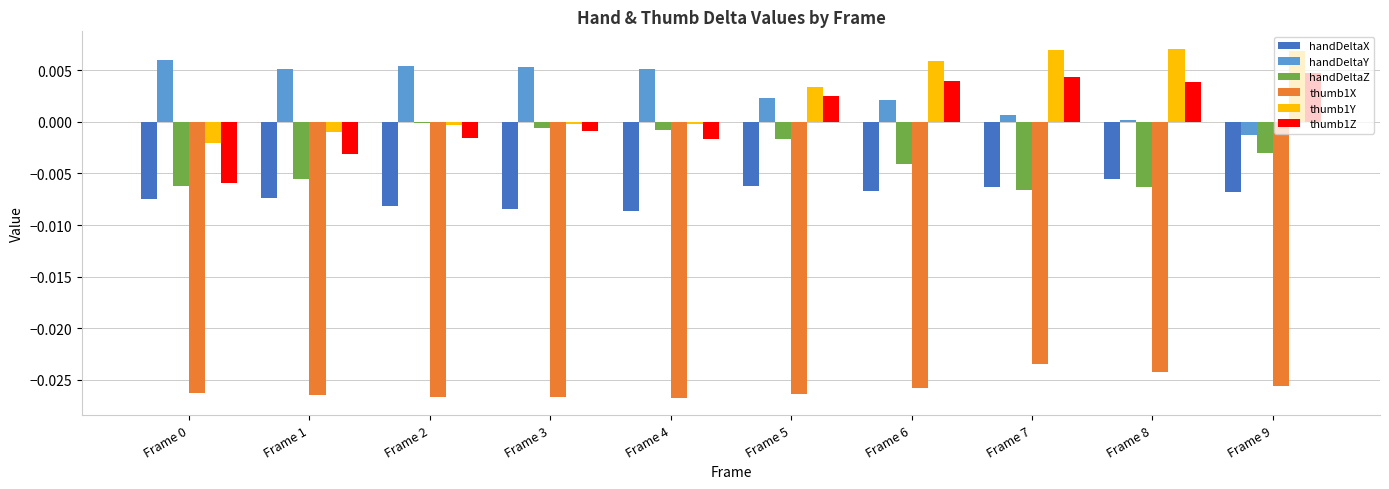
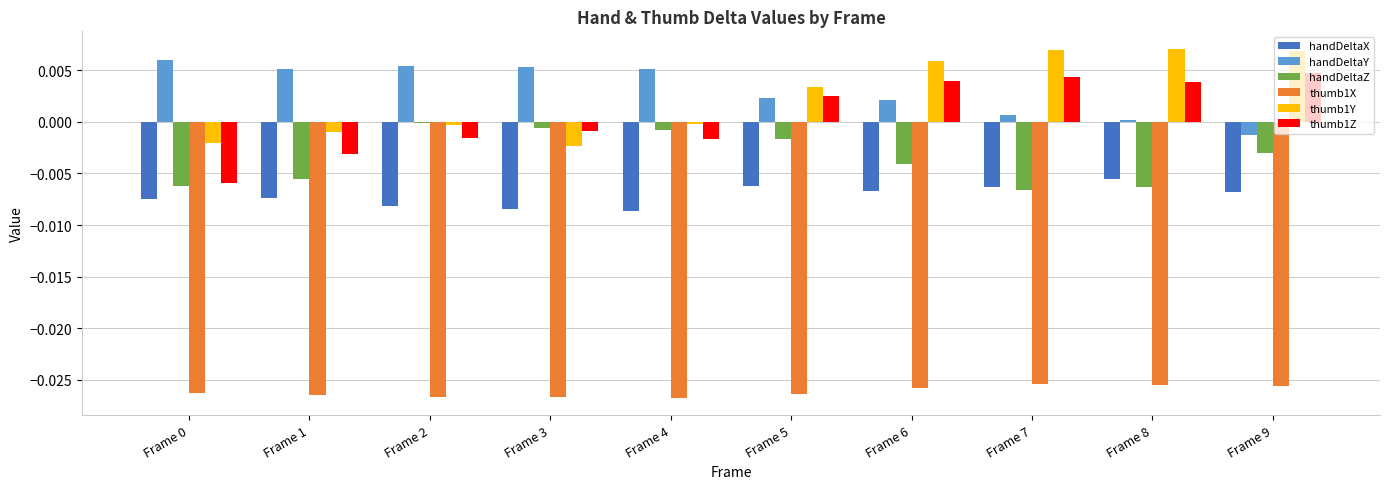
thumb1Y, Frame 3: -0.0002 -> -0.0023
thumb1X, Frame 7: -0.0235 -> -0.0254
thumb1X, Frame 8: -0.0242 -> -0.0255
